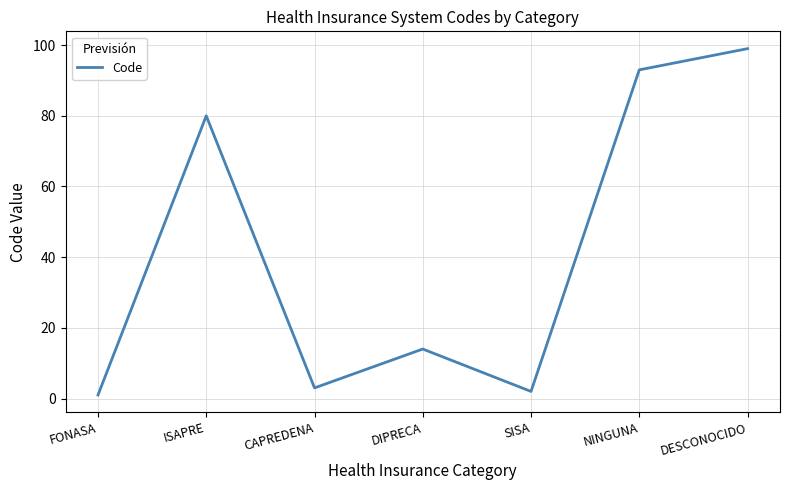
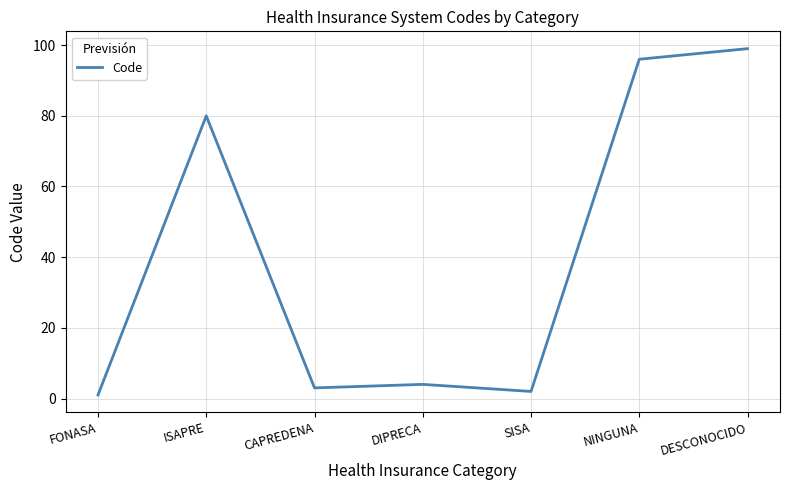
DIPRECA: 14 -> 4
NINGUNA: 93 -> 96
